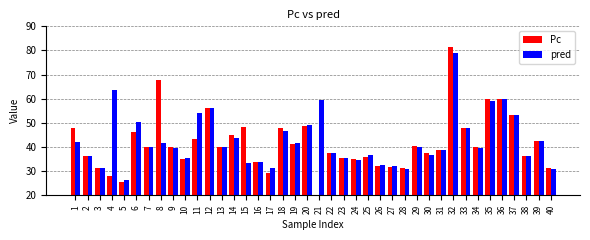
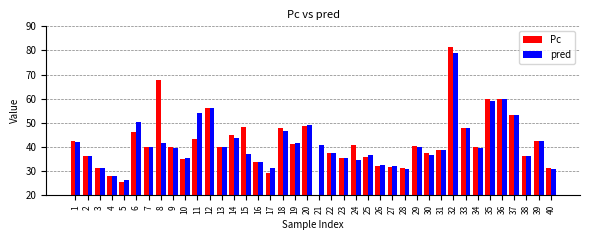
Pc, 1: 48 -> 42
pred, 4: 64 -> 28
pred, 15: 33 -> 37
pred, 21: 60 -> 41
Pc, 24: 35 -> 41
